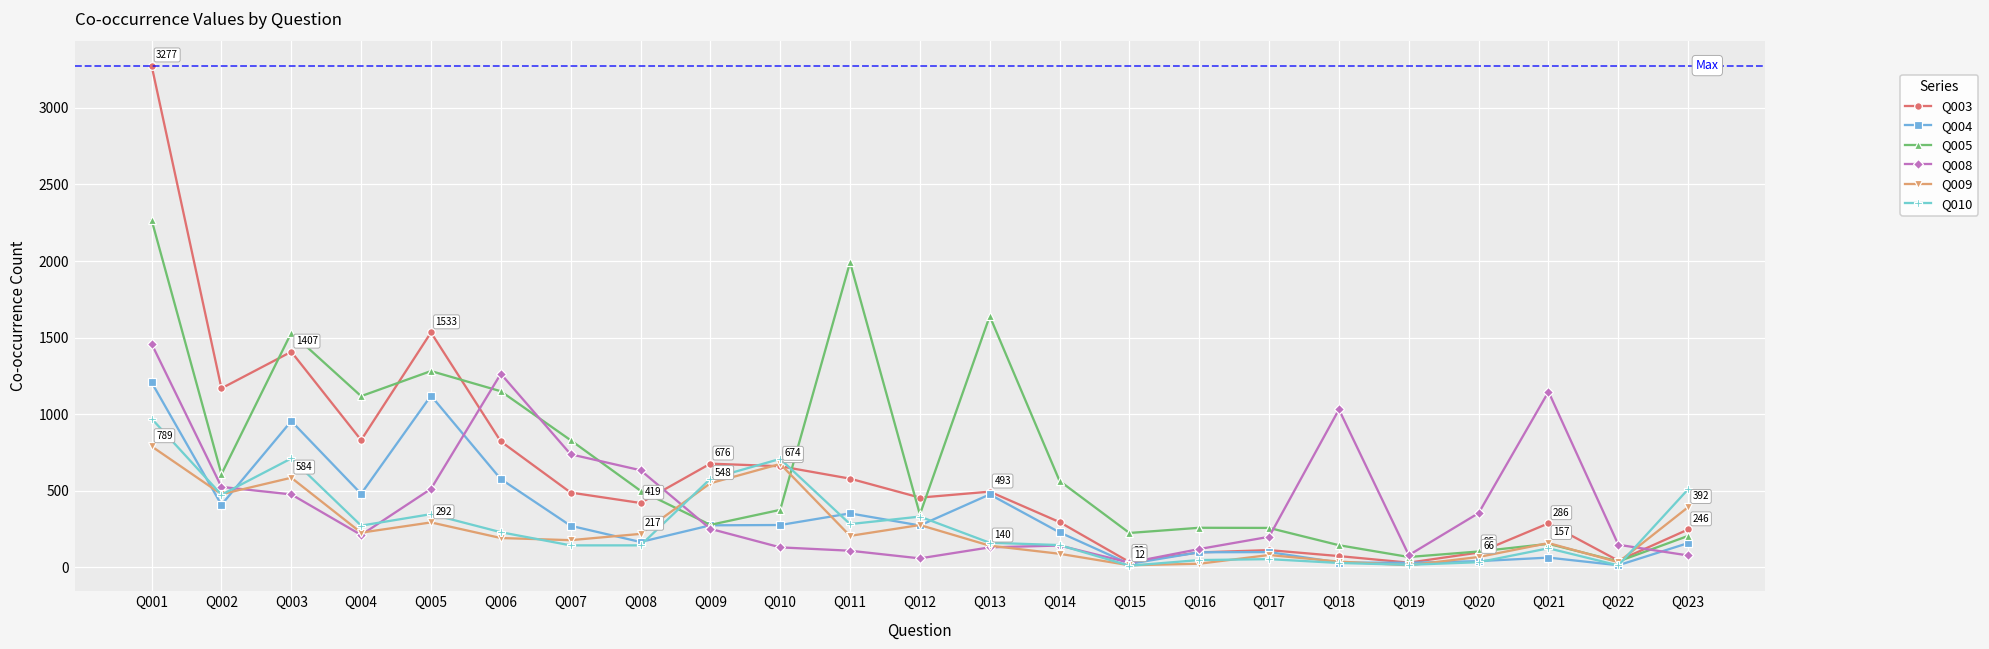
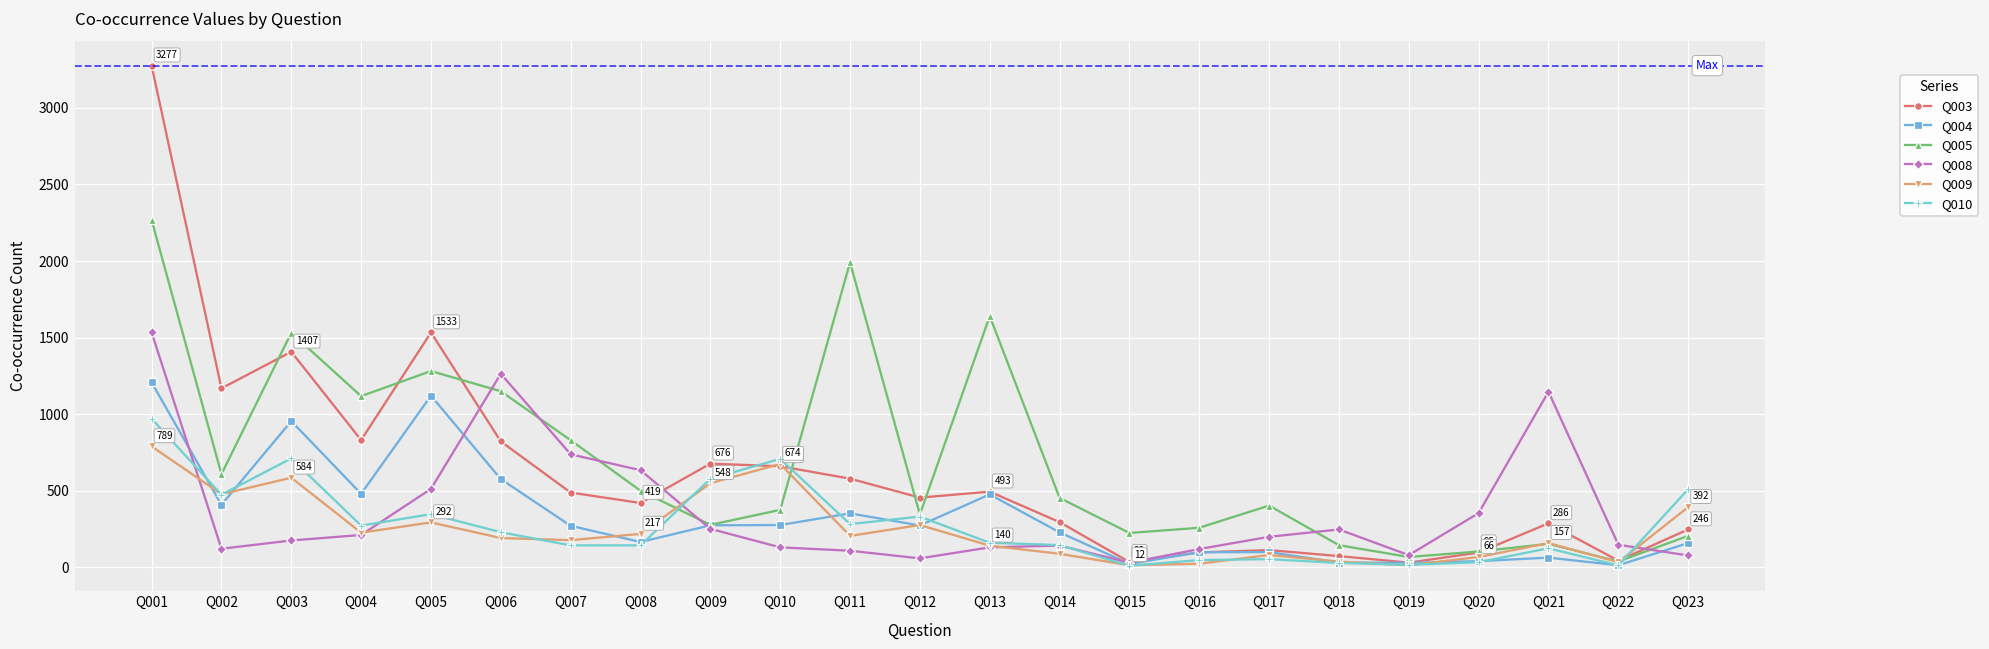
Q008, Q001: 1460 -> 1530
Q008, Q002: 520 -> 120
Q008, Q003: 480 -> 170
Q005, Q014: 560 -> 450
Q005, Q017: 260 -> 400
Q008, Q018: 1030 -> 250
